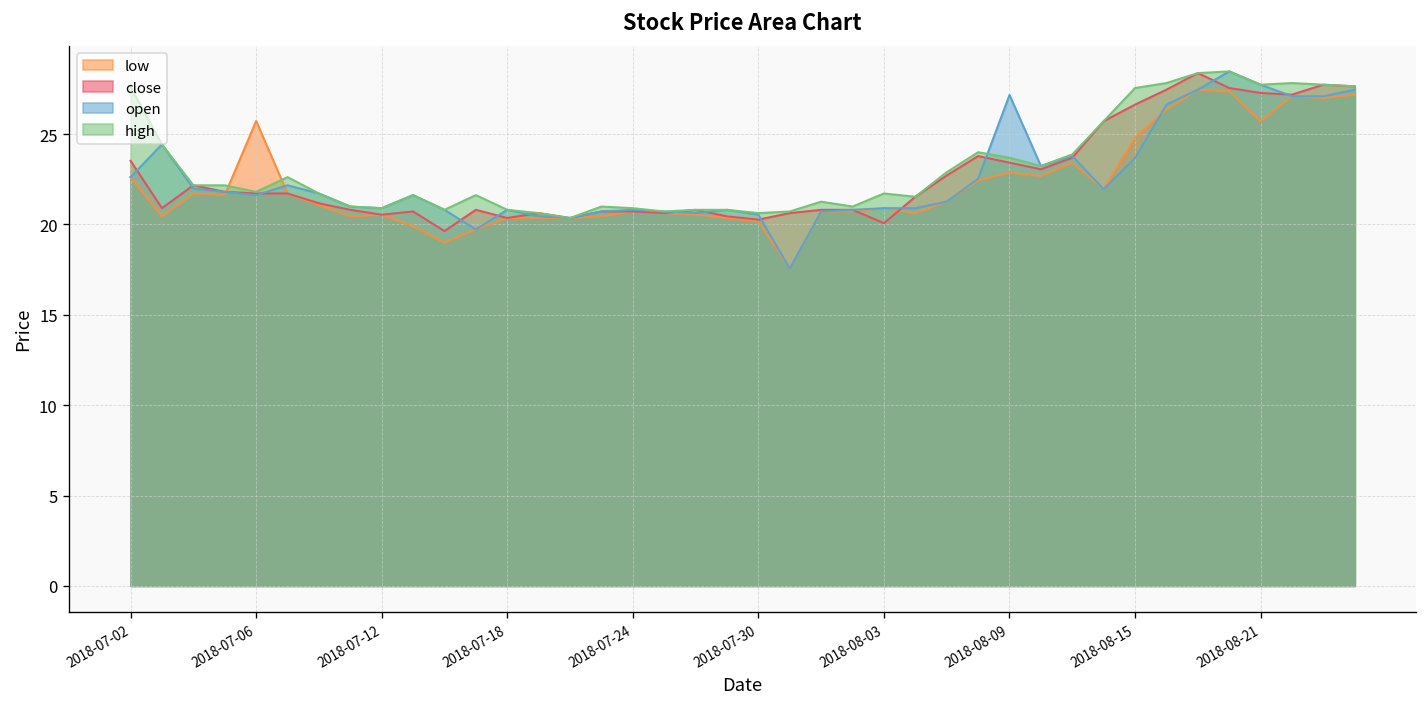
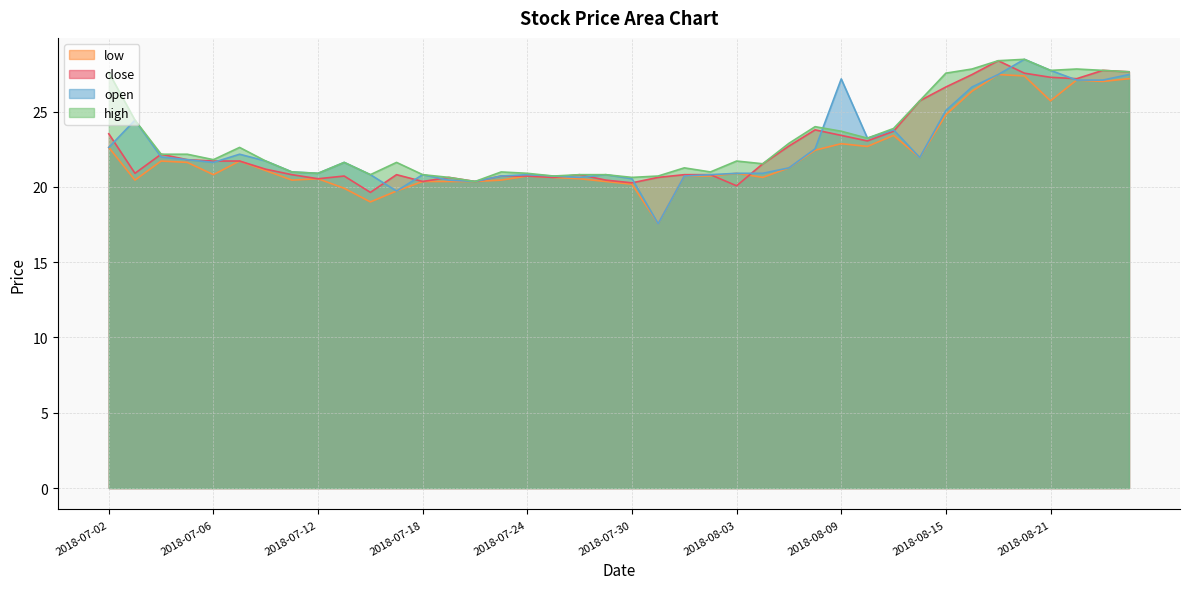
low, 2018-07-06: 25.7 -> 20.8
open, 2018-08-15: 23.7 -> 25.1
